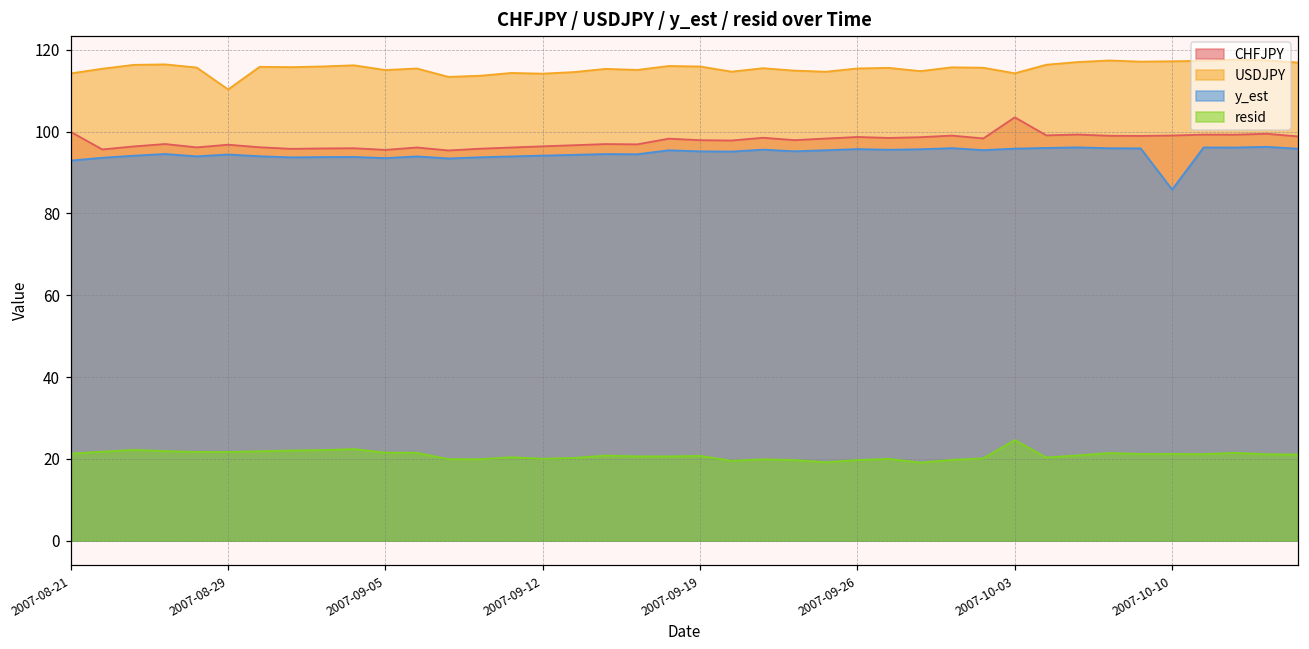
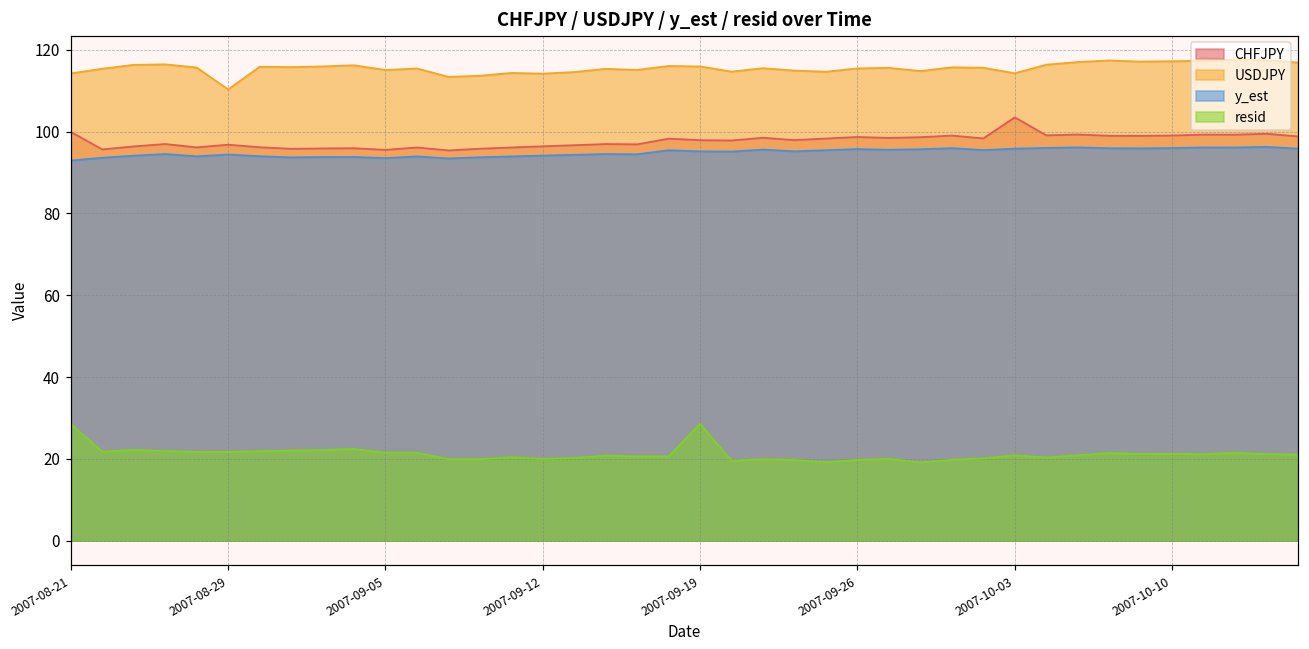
resid, 2007-08-21: 21 -> 29
resid, 2007-09-19: 21 -> 29
resid, 2007-10-03: 25 -> 21
y_est, 2007-10-10: 86 -> 96
